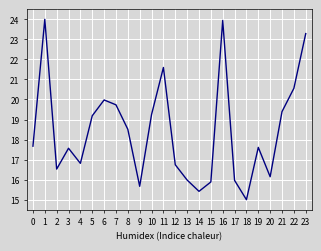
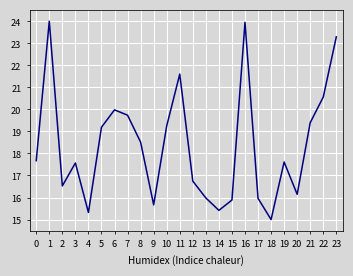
4: 16.8 -> 15.3
